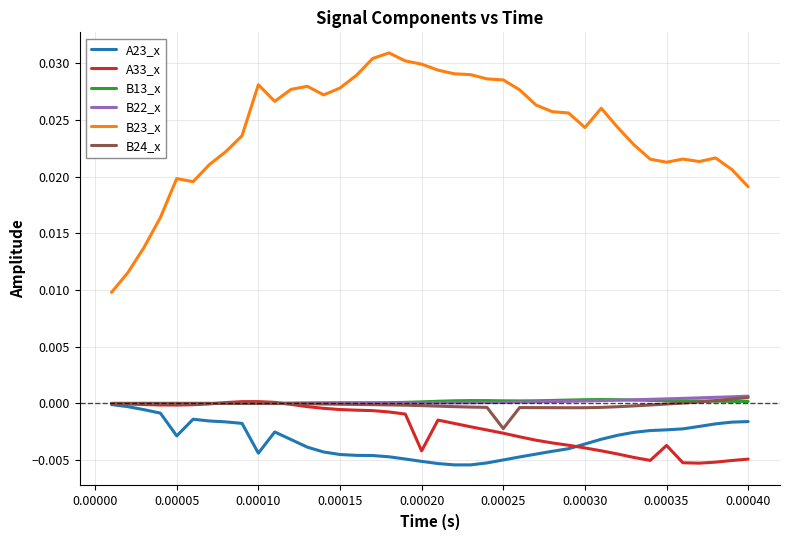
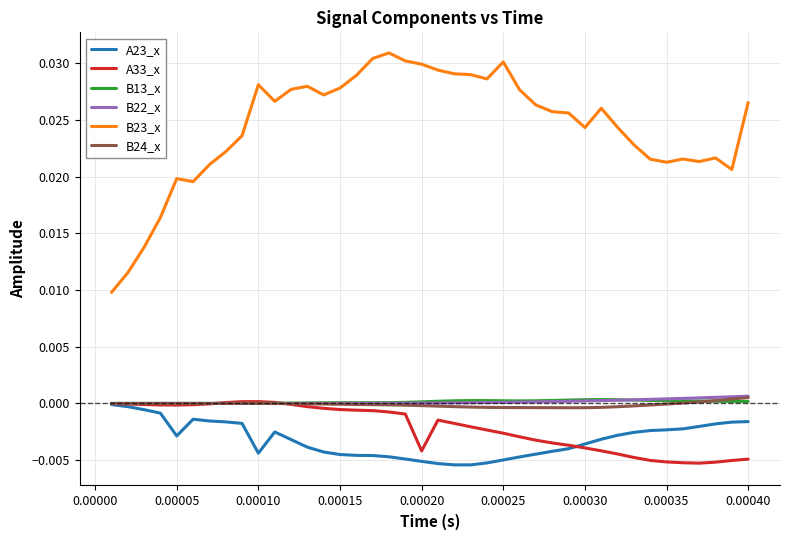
B23_x, 0.00025: 0.0285 -> 0.0301
B24_x, 0.00025: -0.0022 -> -0.0004
A33_x, 0.00035: -0.0037 -> -0.0052
B23_x, 0.00040: 0.0191 -> 0.0265
